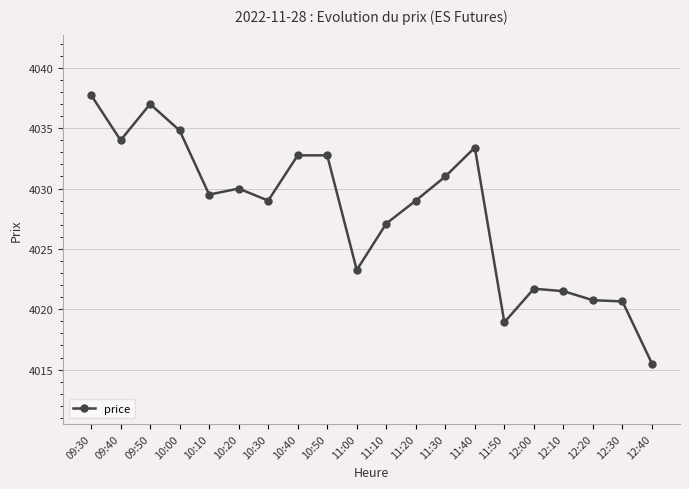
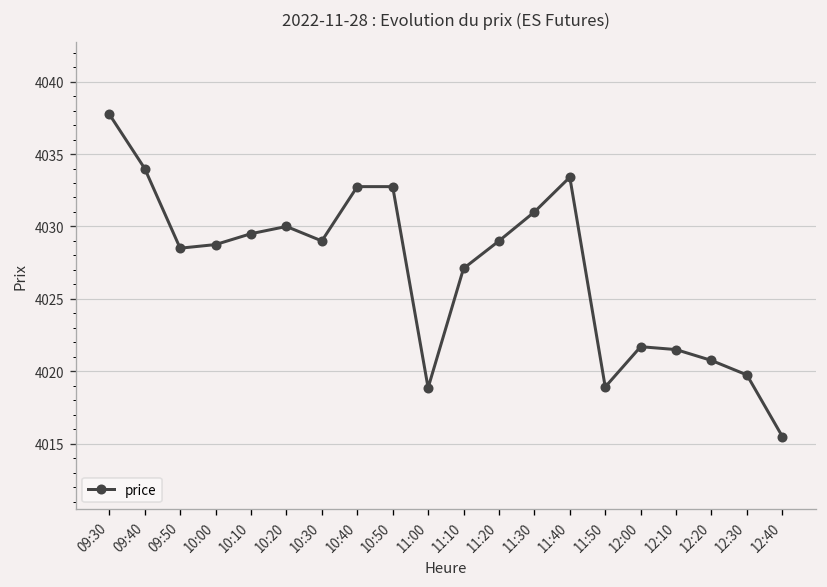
09:50: 4037.0 -> 4028.5
10:00: 4034.8 -> 4028.8
11:00: 4023.3 -> 4018.9
12:30: 4020.7 -> 4019.8
